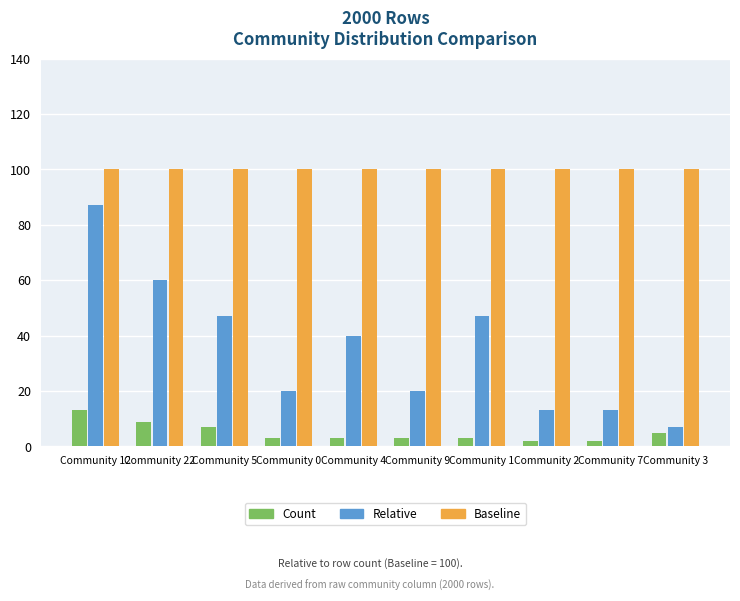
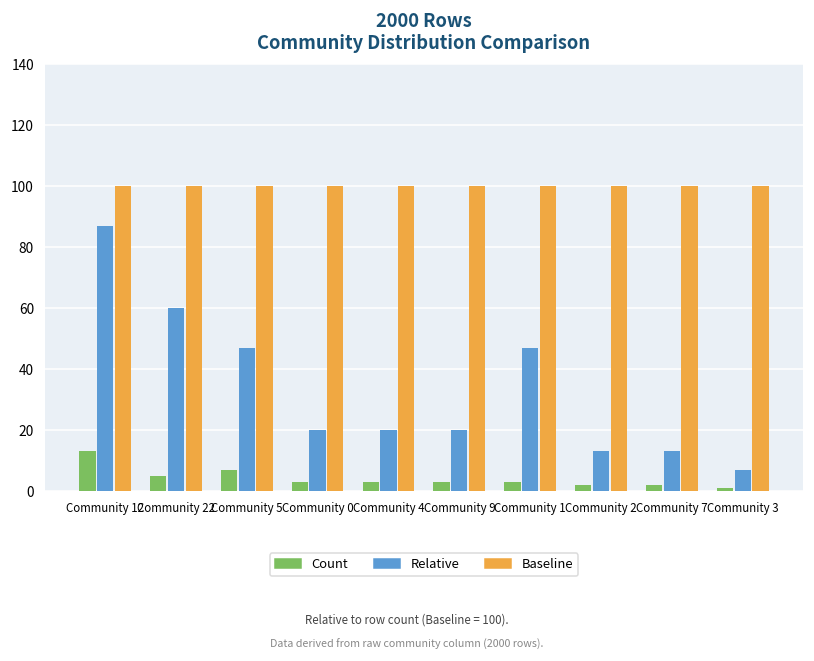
Count, Community 22: 9 -> 5
Relative, Community 4: 40 -> 20
Count, Community 3: 5 -> 1
